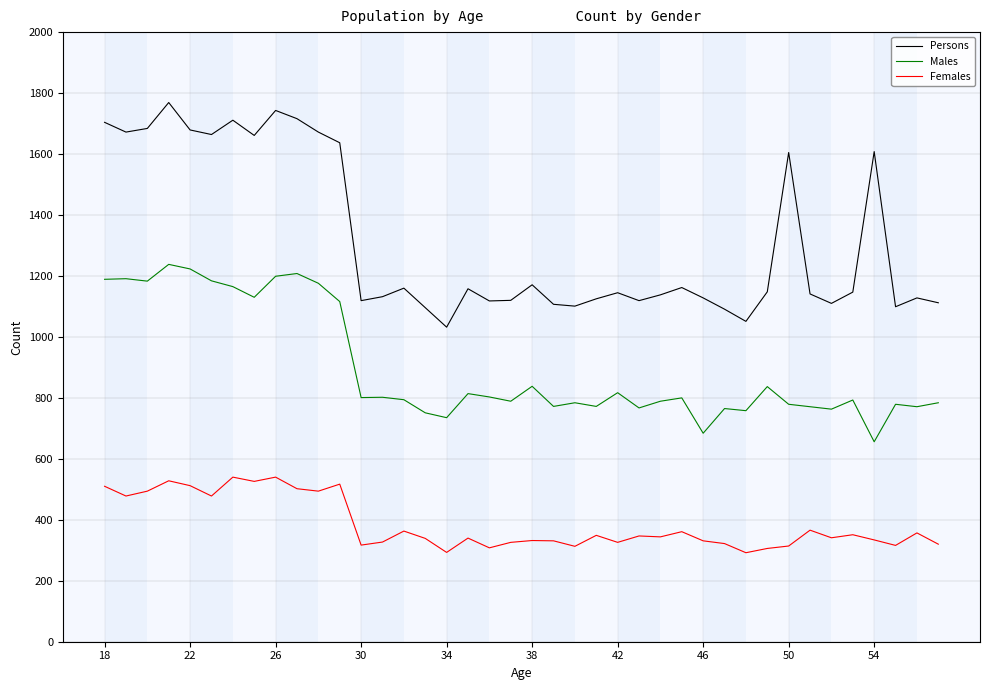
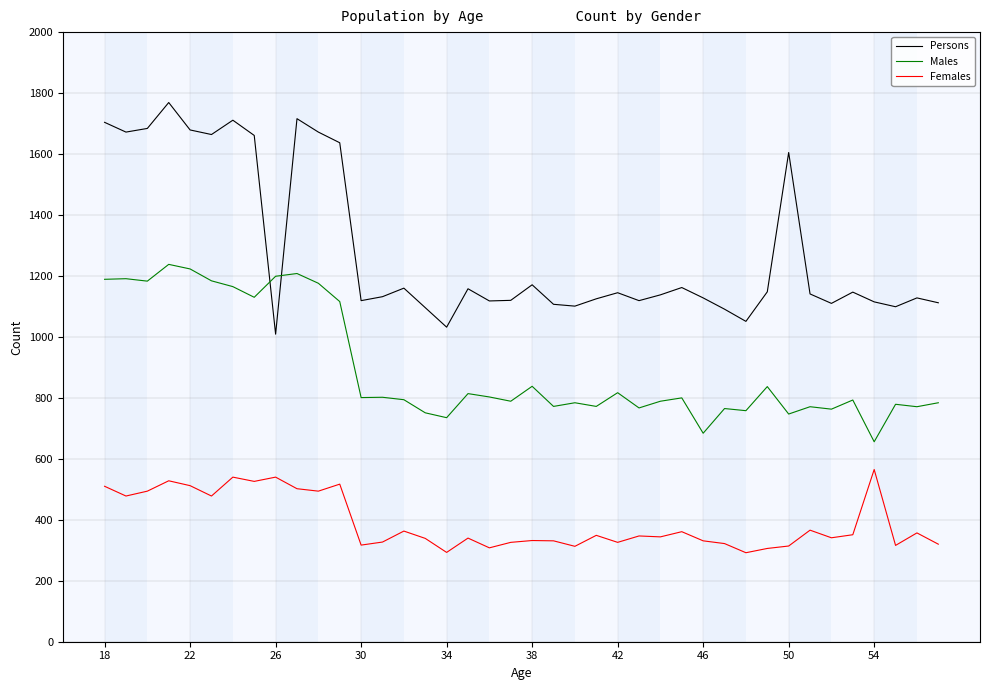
Persons, 26: 1740 -> 1010
Males, 50: 780 -> 750
Persons, 54: 1610 -> 1120
Females, 54: 330 -> 570
